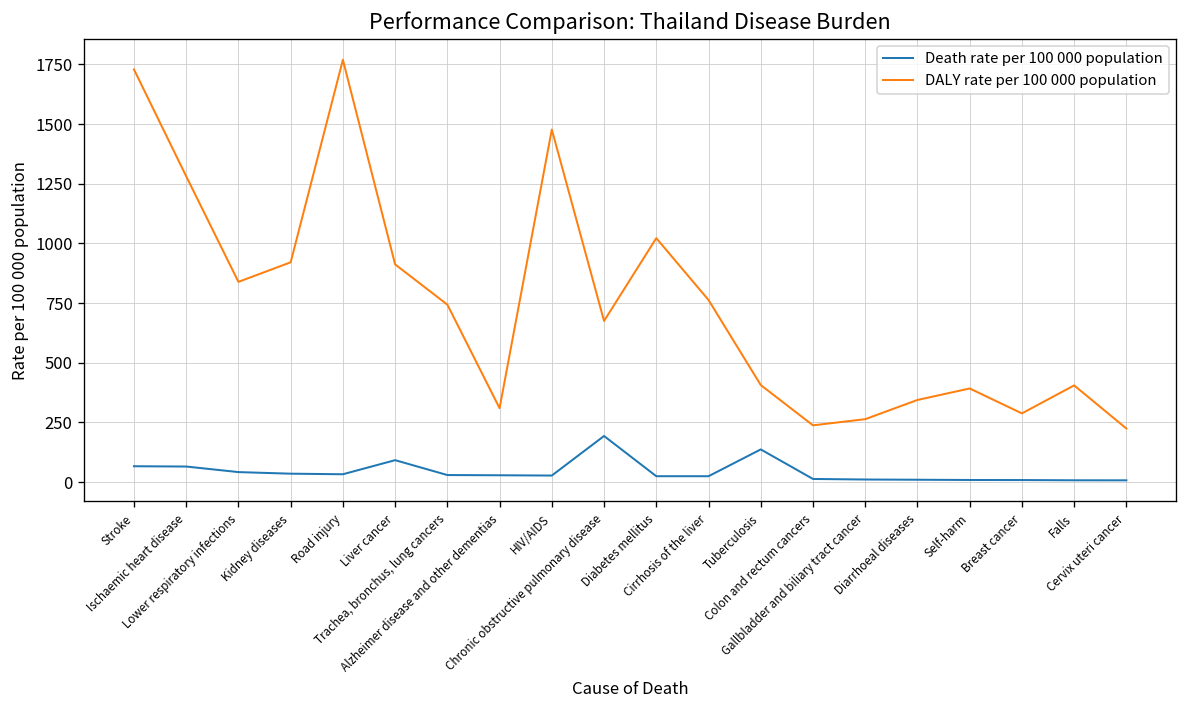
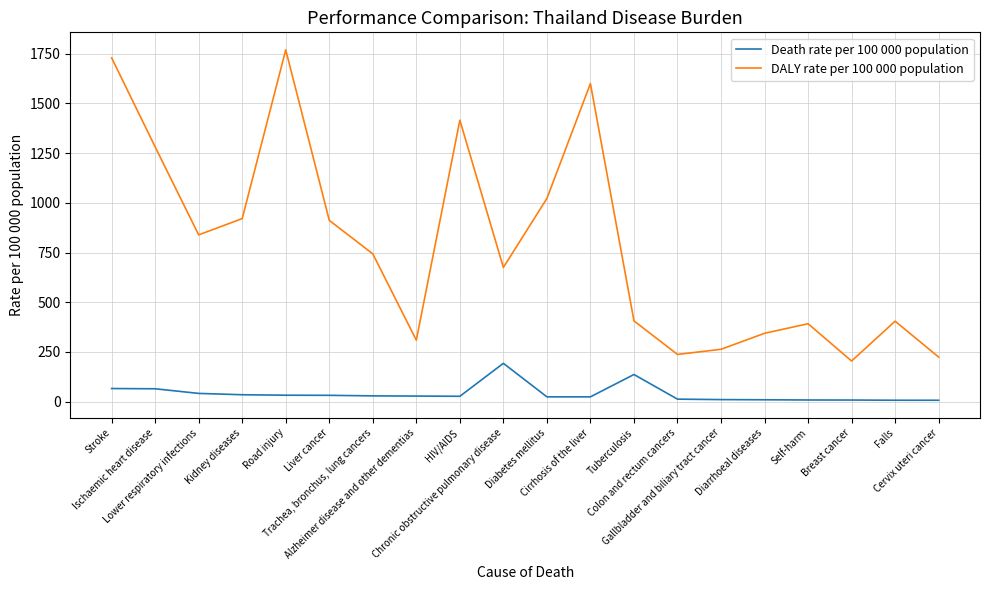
Death rate per 100 000 population, Liver cancer: 90 -> 30
DALY rate per 100 000 population, HIV/AIDS: 1480 -> 1420
DALY rate per 100 000 population, Cirrhosis of the liver: 760 -> 1600
DALY rate per 100 000 population, Breast cancer: 290 -> 200
